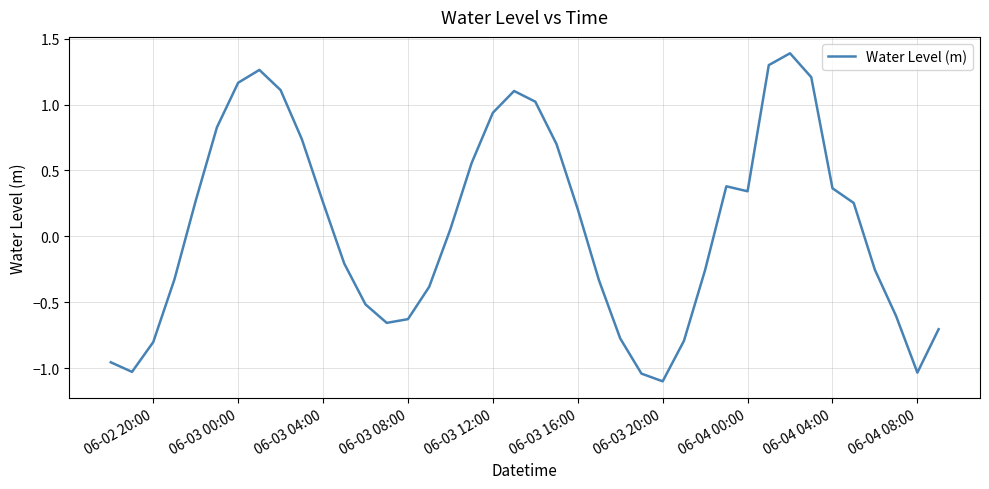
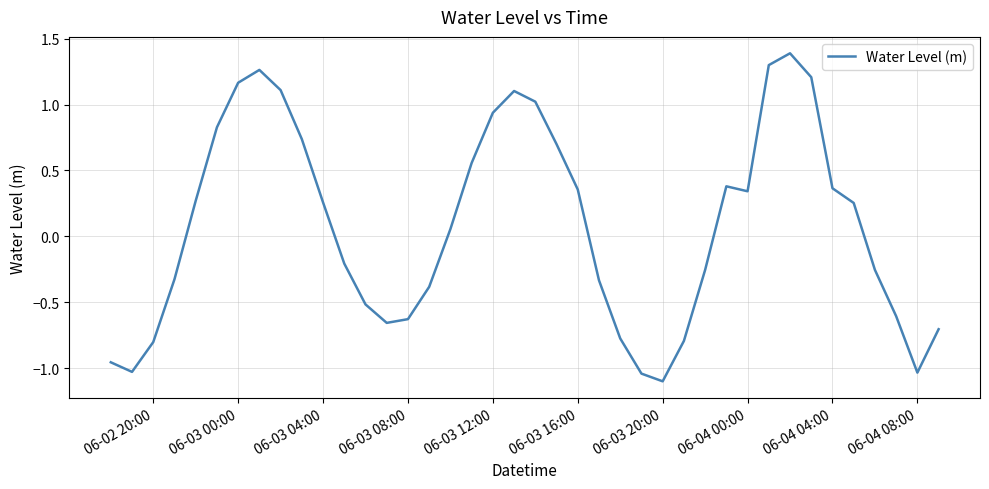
06-03 16:00: 0.21 -> 0.36
